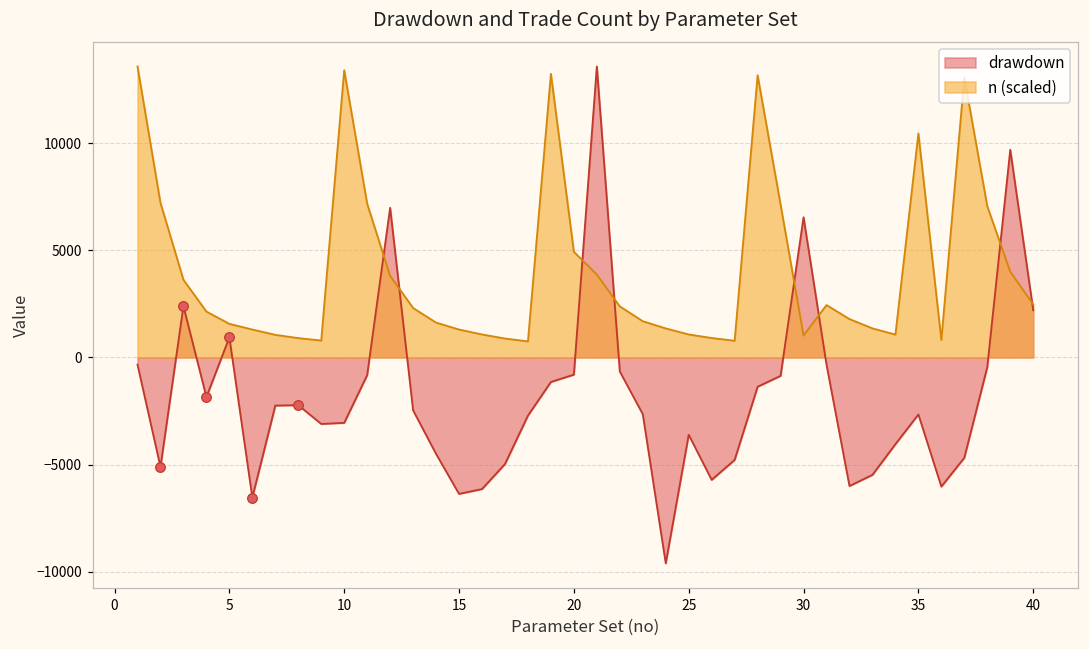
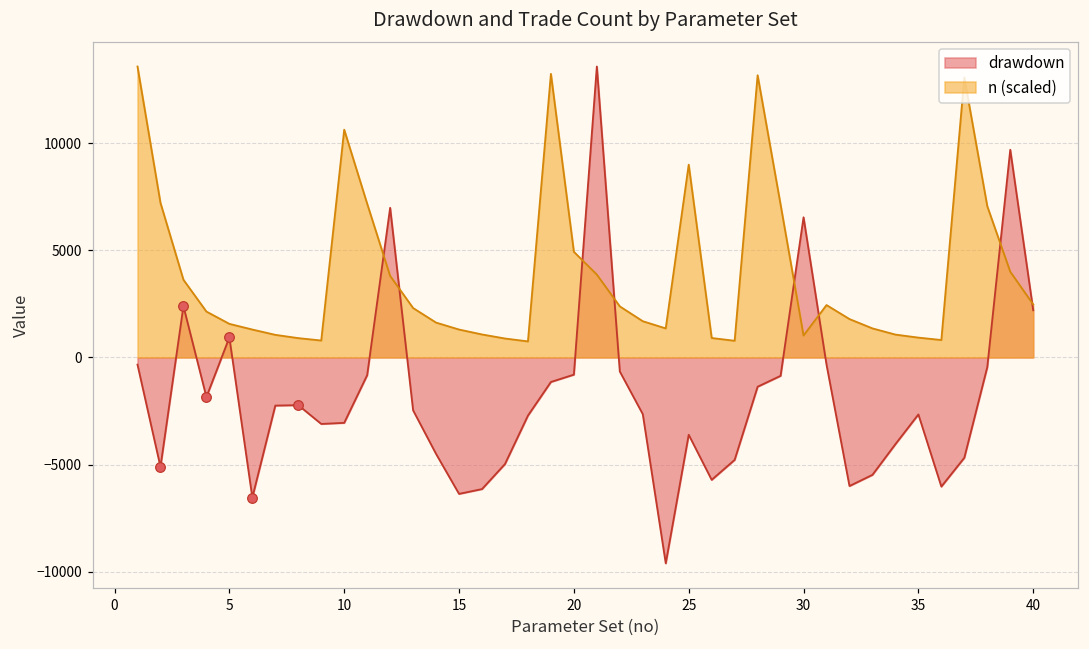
n (scaled), 10: 13400 -> 10600
n (scaled), 25: 1100 -> 9000
n (scaled), 35: 10500 -> 900
